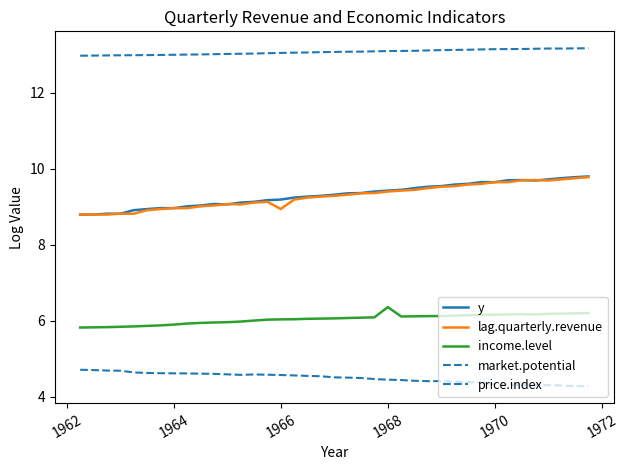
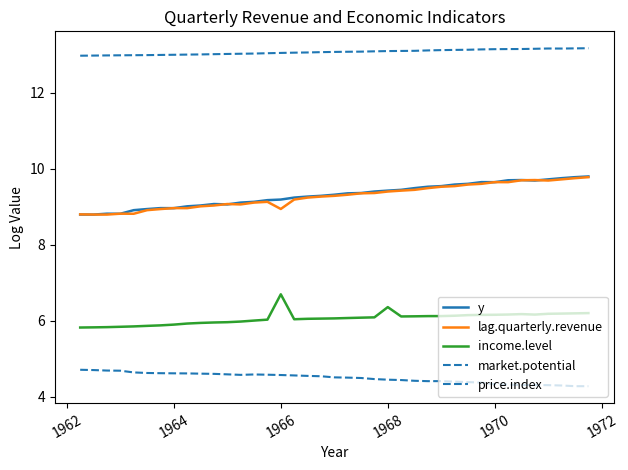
income.level, 1966: 6.0 -> 6.7
